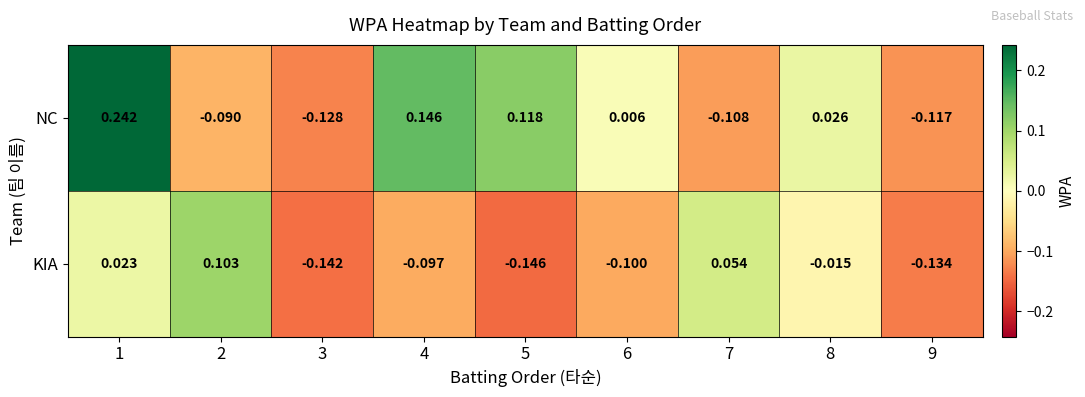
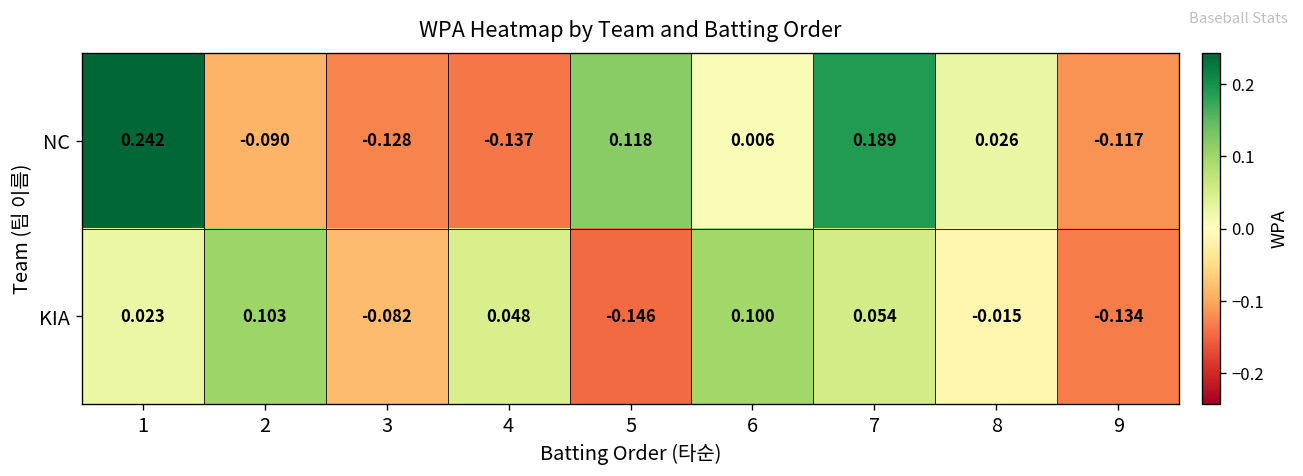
NC, 4: 0.146 -> -0.137
NC, 7: -0.108 -> 0.189
KIA, 3: -0.142 -> -0.082
KIA, 4: -0.097 -> 0.048
KIA, 6: -0.100 -> 0.100
